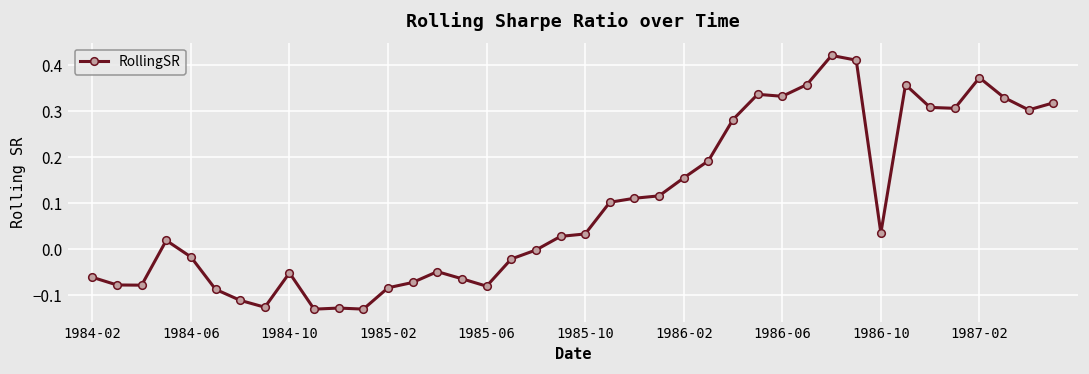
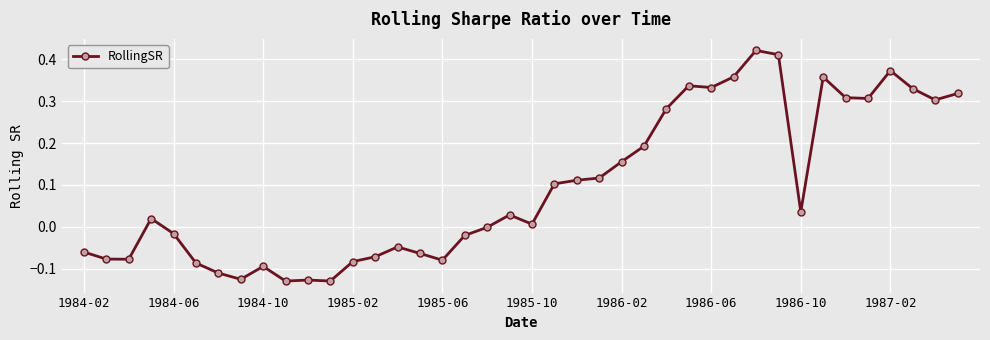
1984-10: -0.05 -> -0.09
1985-10: 0.03 -> 0.01
